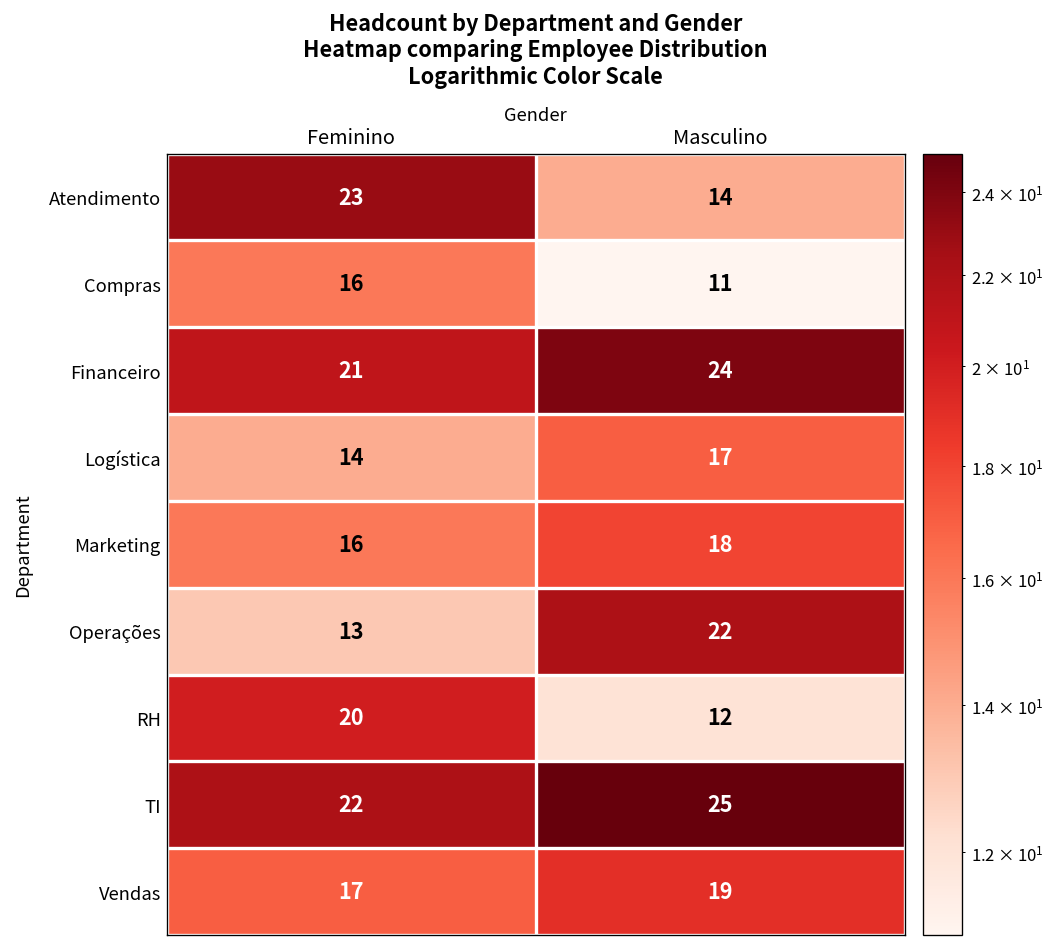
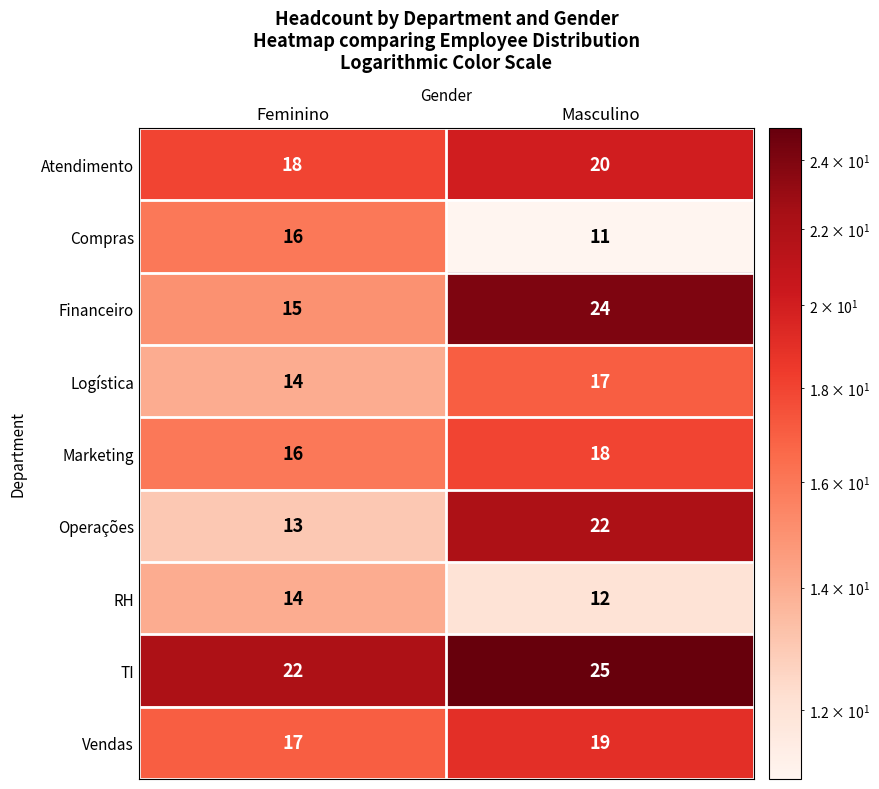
Atendimento, Feminino: 23 -> 18
Atendimento, Masculino: 14 -> 20
Financeiro, Feminino: 21 -> 15
RH, Feminino: 20 -> 14
